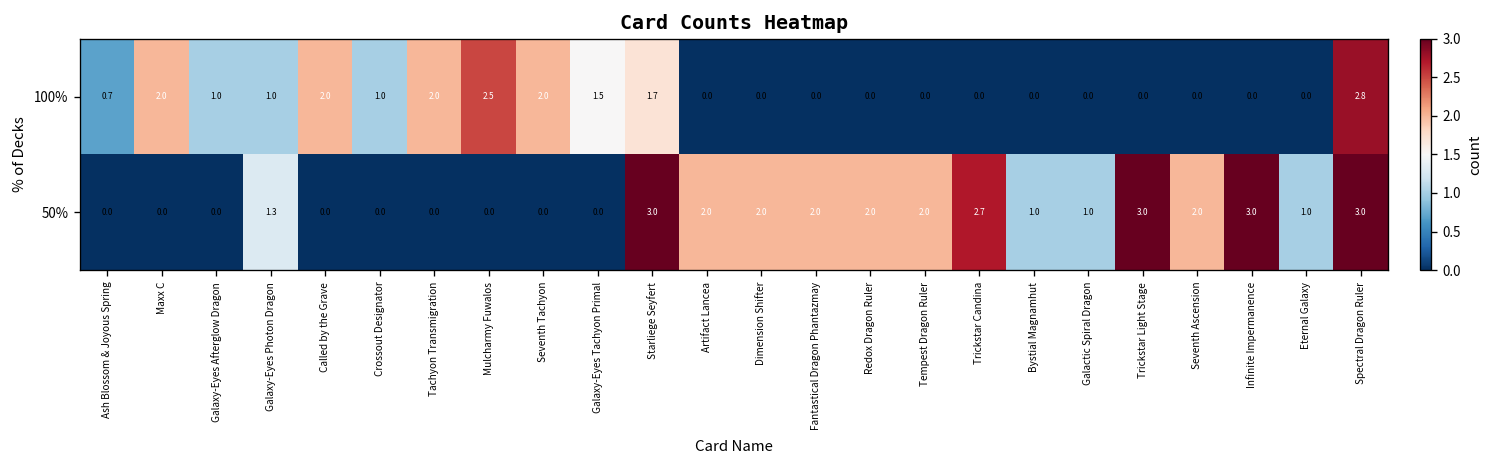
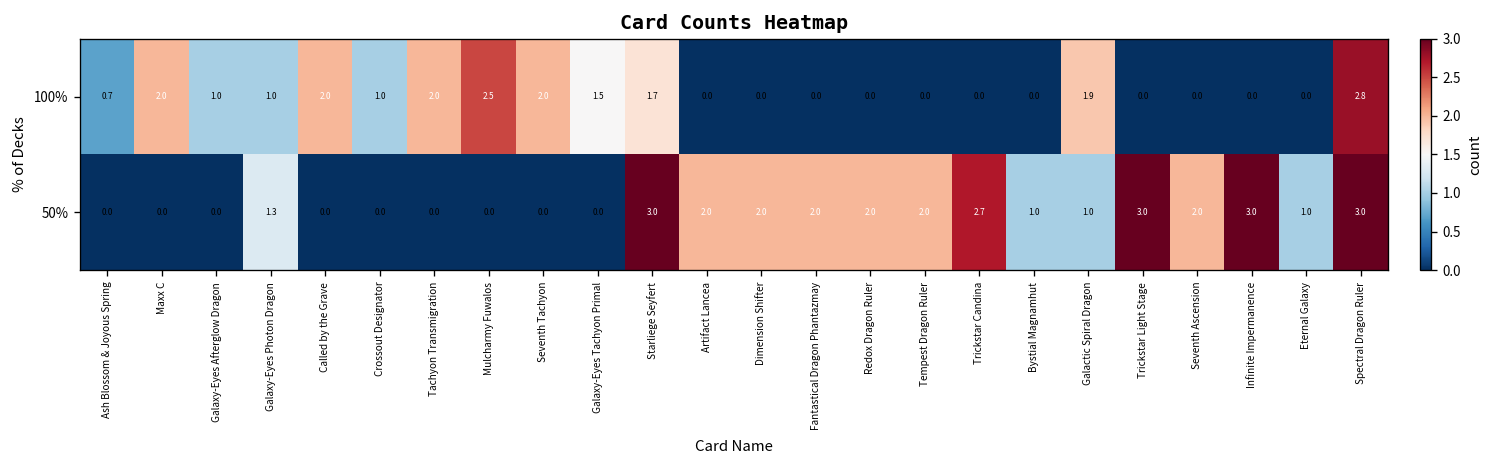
100%, Galactic Spiral Dragon: 0.0 -> 1.9
